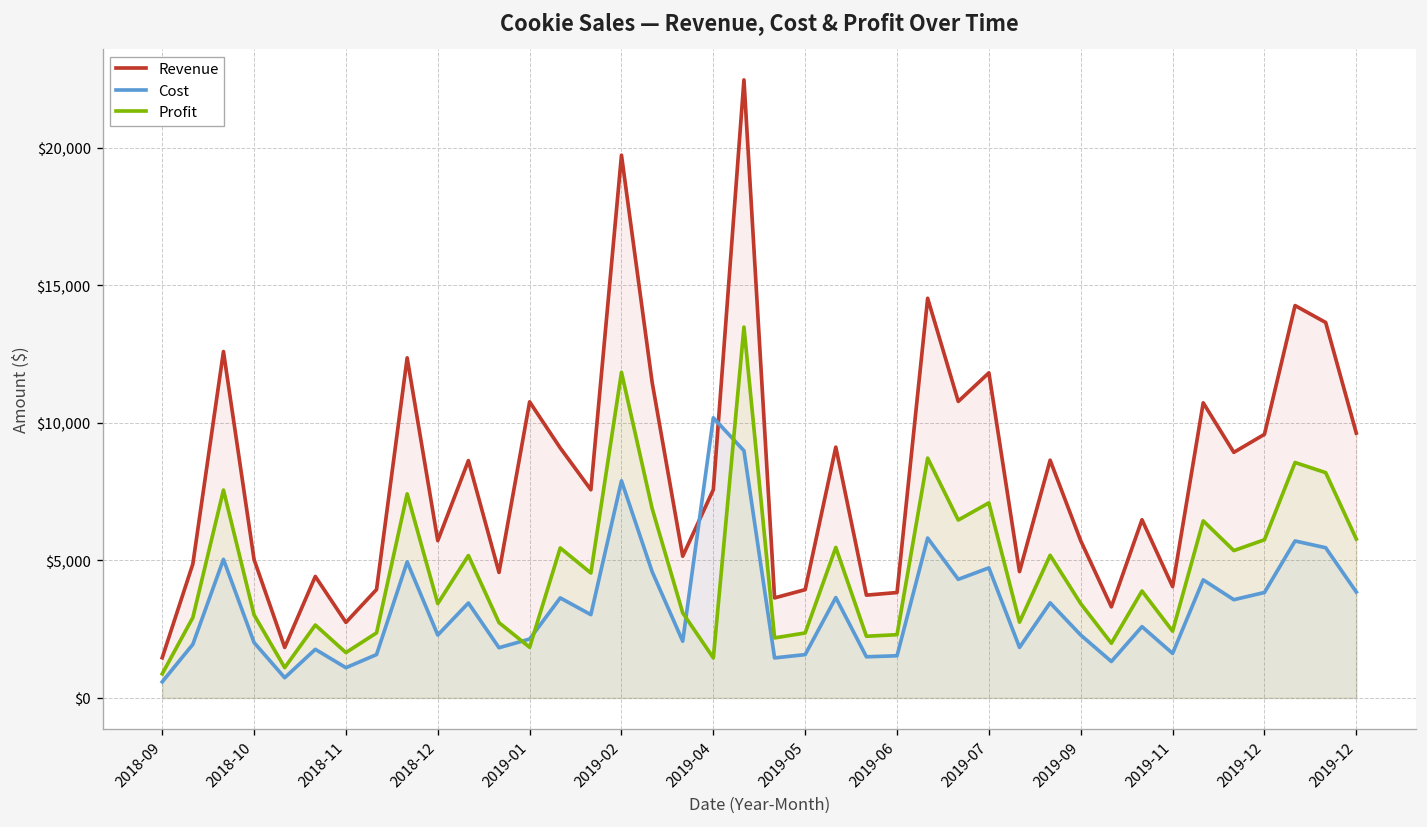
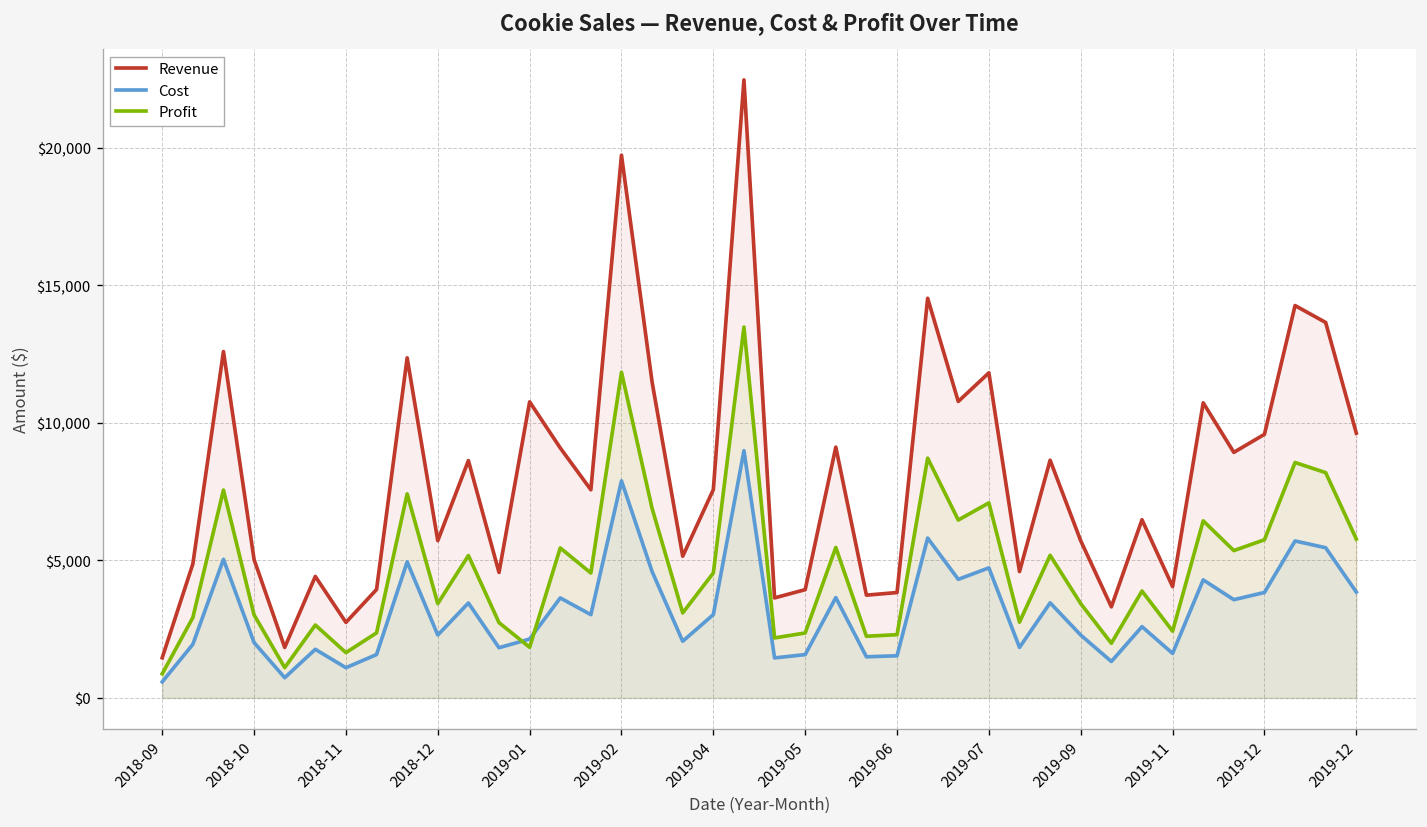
Cost, 2019-04: $10,200 -> $3,000
Profit, 2019-04: $1,500 -> $4,500
